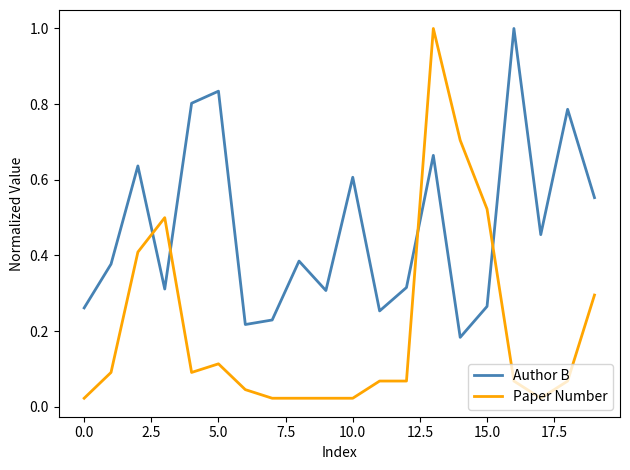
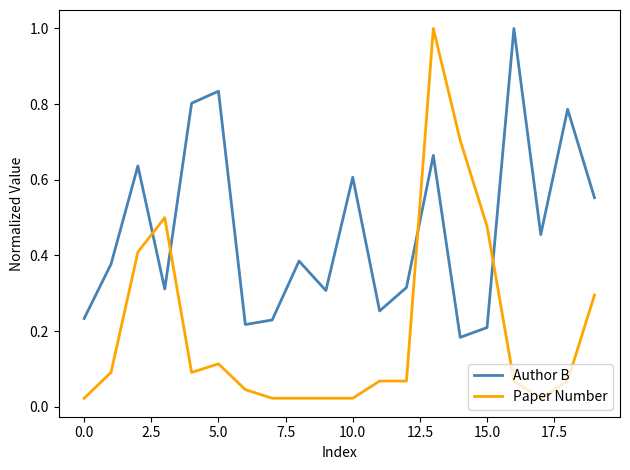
Author B, 0.0: 0.26 -> 0.23
Author B, 15.0: 0.27 -> 0.21
Paper Number, 15.0: 0.52 -> 0.48
